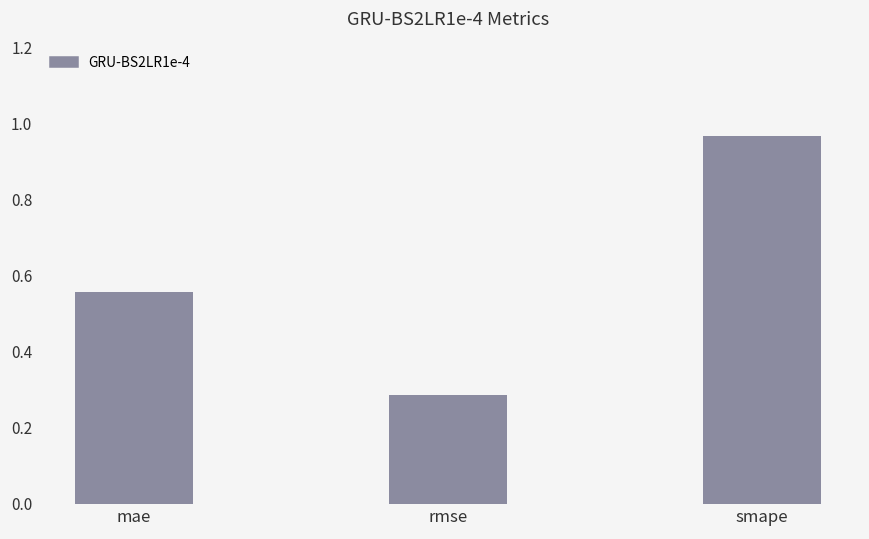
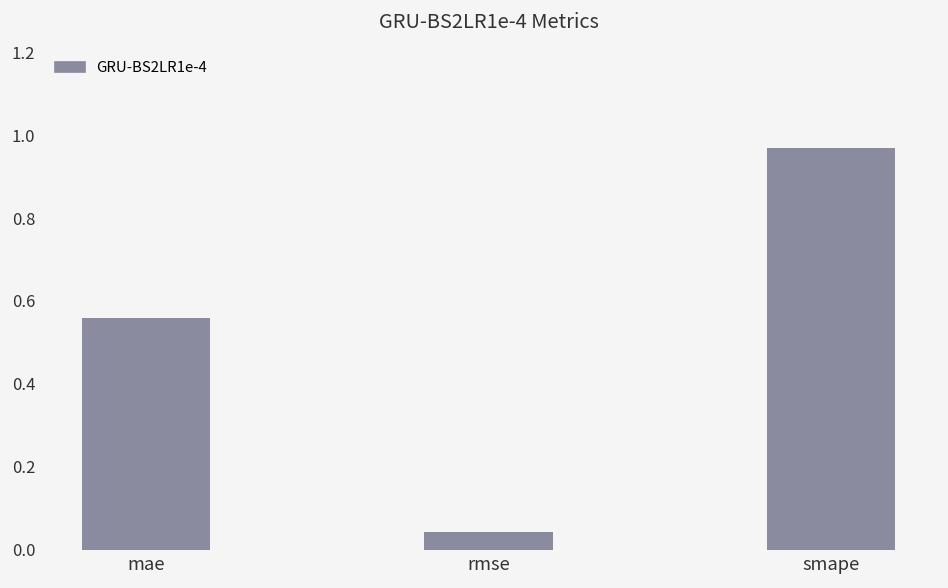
rmse: 0.29 -> 0.04
